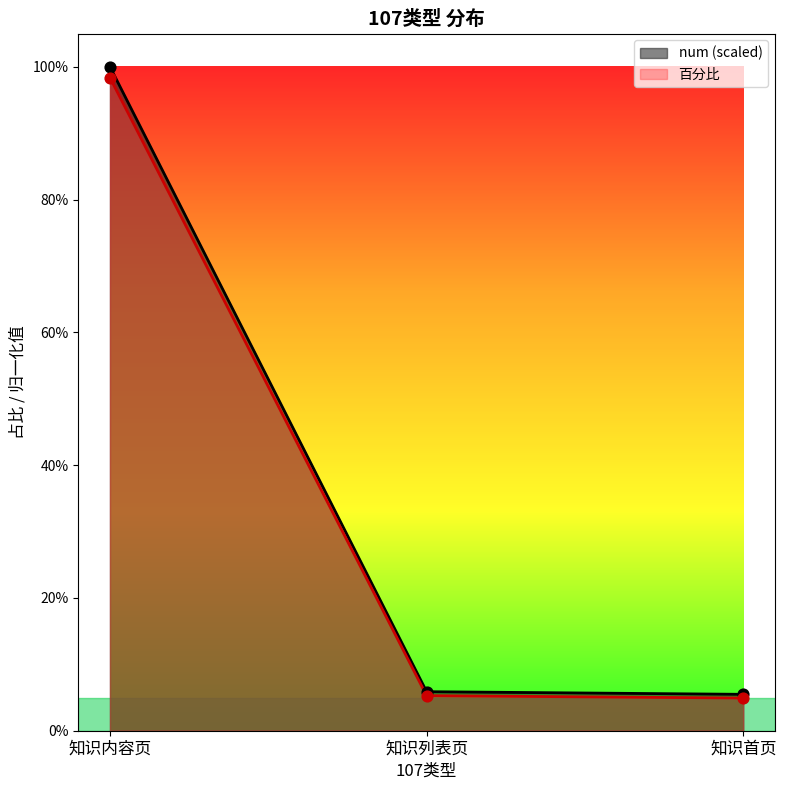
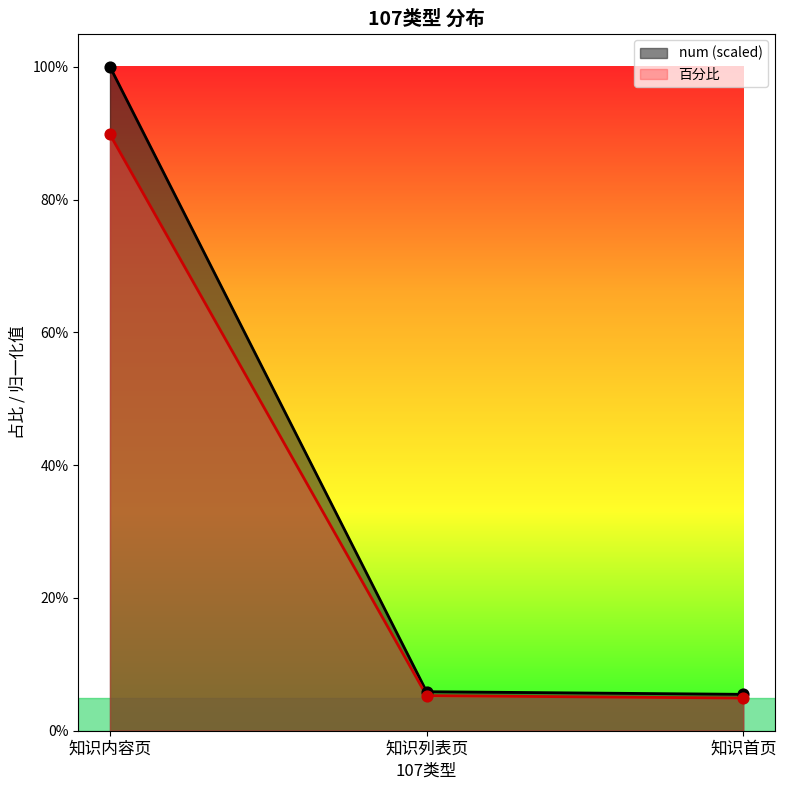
百分比, 知识内容页: 98% -> 90%
